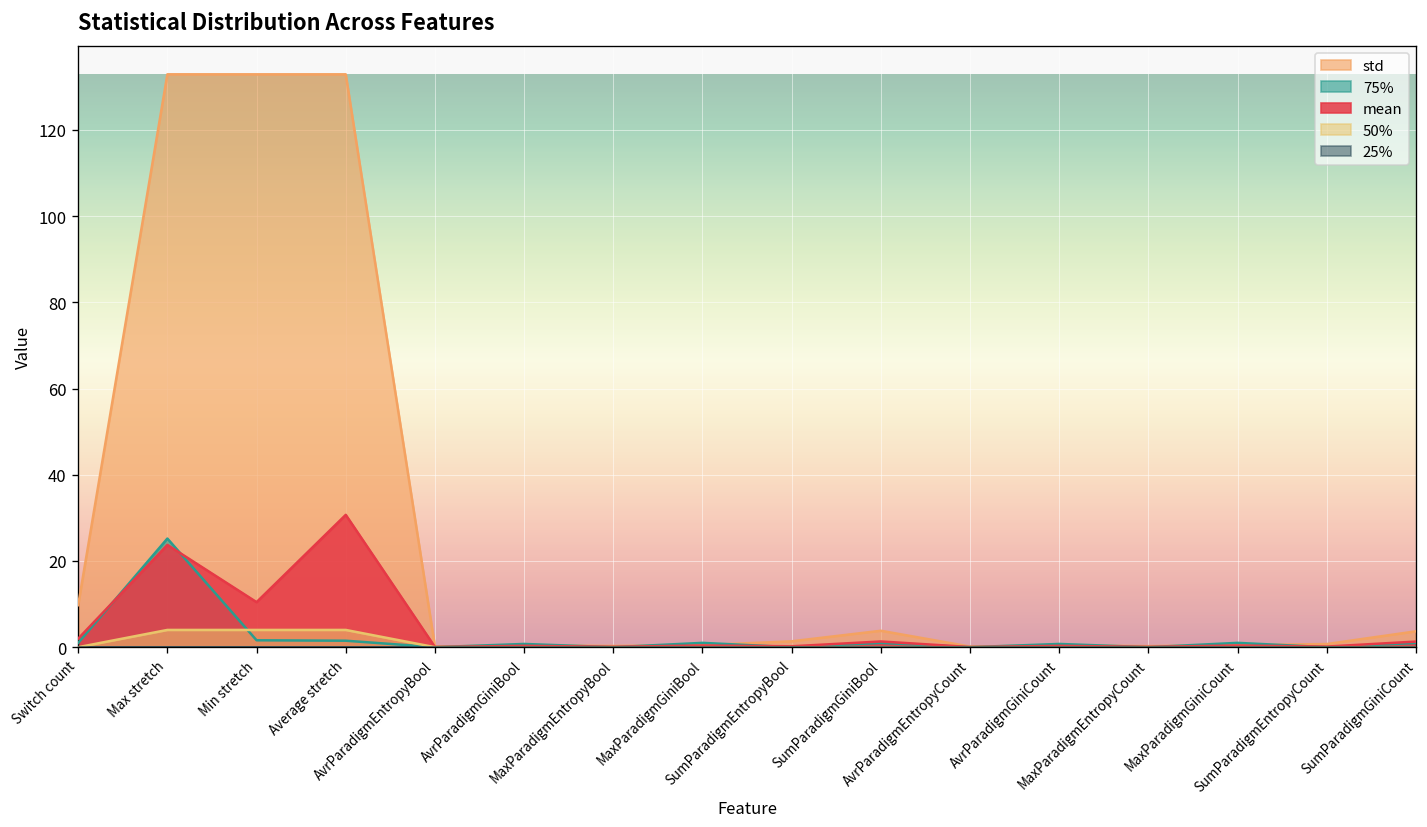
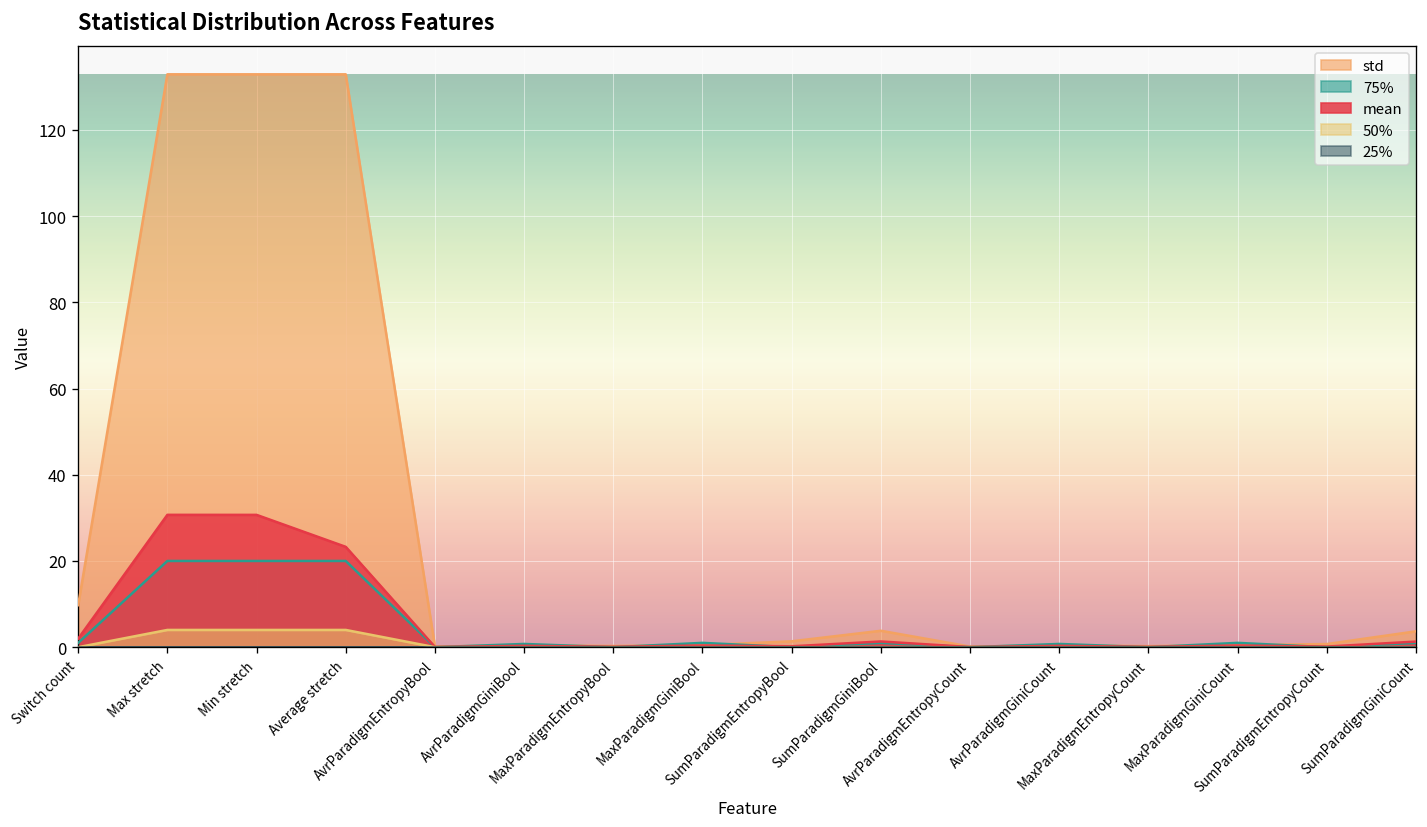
75%, Max stretch: 25 -> 20
mean, Max stretch: 24 -> 31
75%, Min stretch: 2 -> 20
mean, Min stretch: 10 -> 31
75%, Average stretch: 2 -> 20
mean, Average stretch: 31 -> 23
